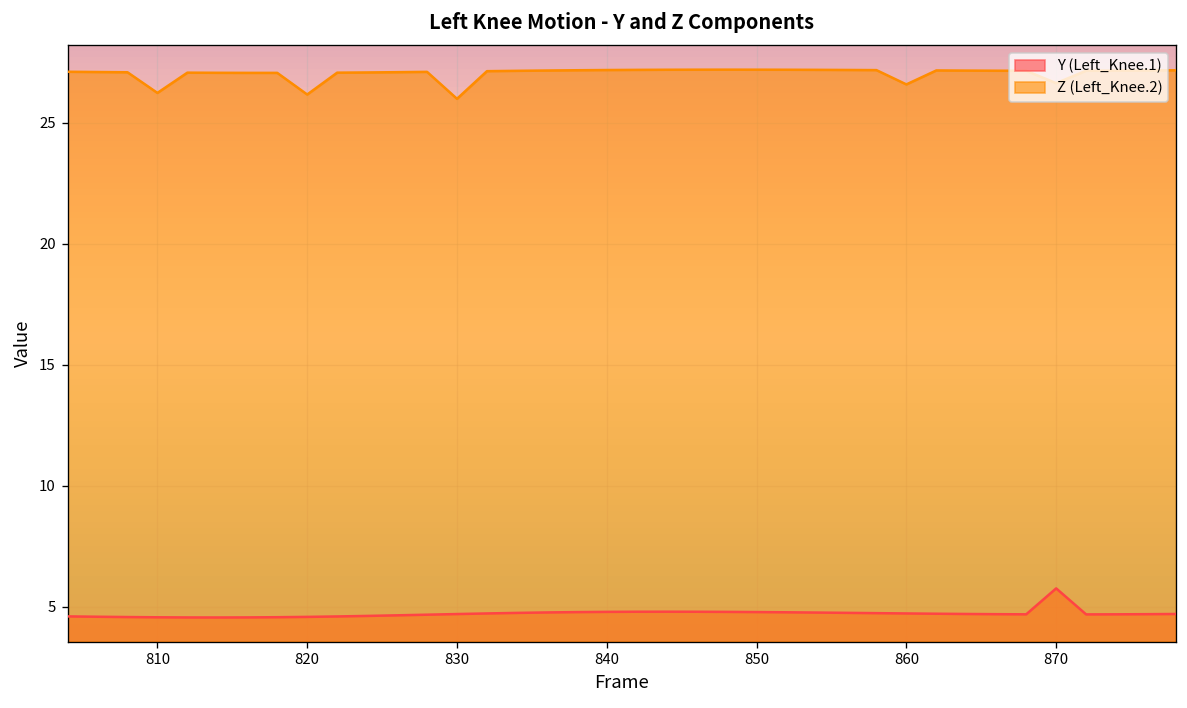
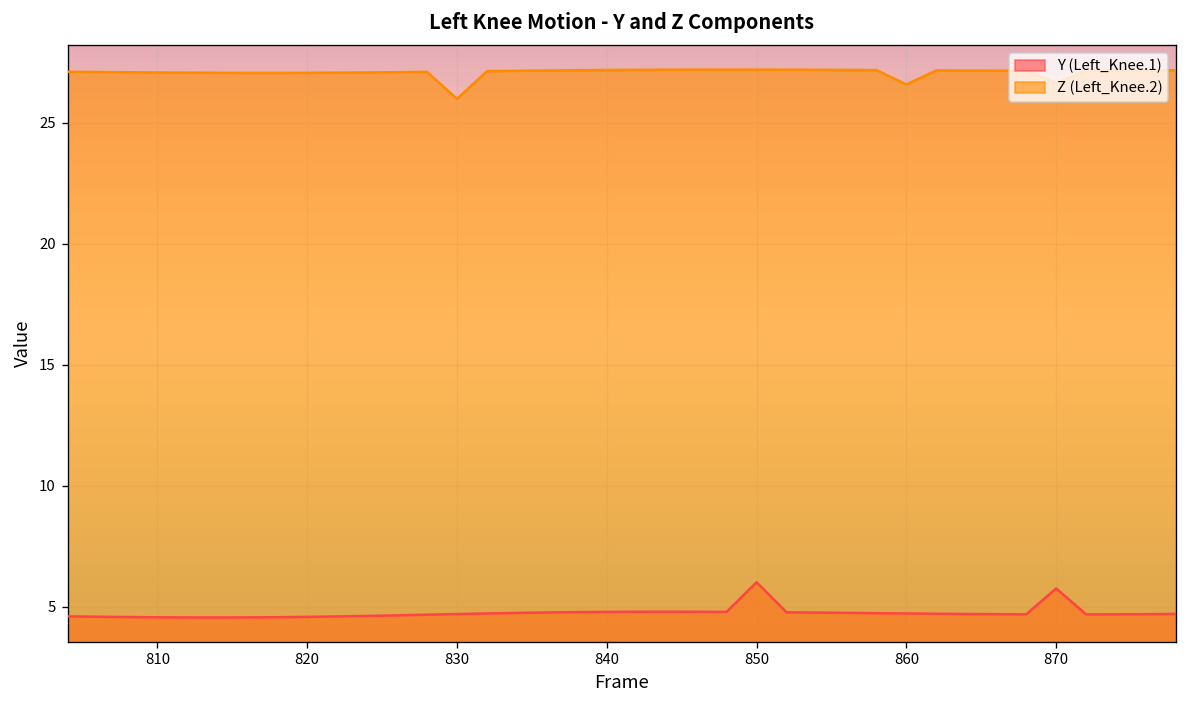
Z (Left_Knee.2), 810: 26.2 -> 27.1
Z (Left_Knee.2), 820: 26.2 -> 27.1
Y (Left_Knee.1), 850: 4.8 -> 6.0
